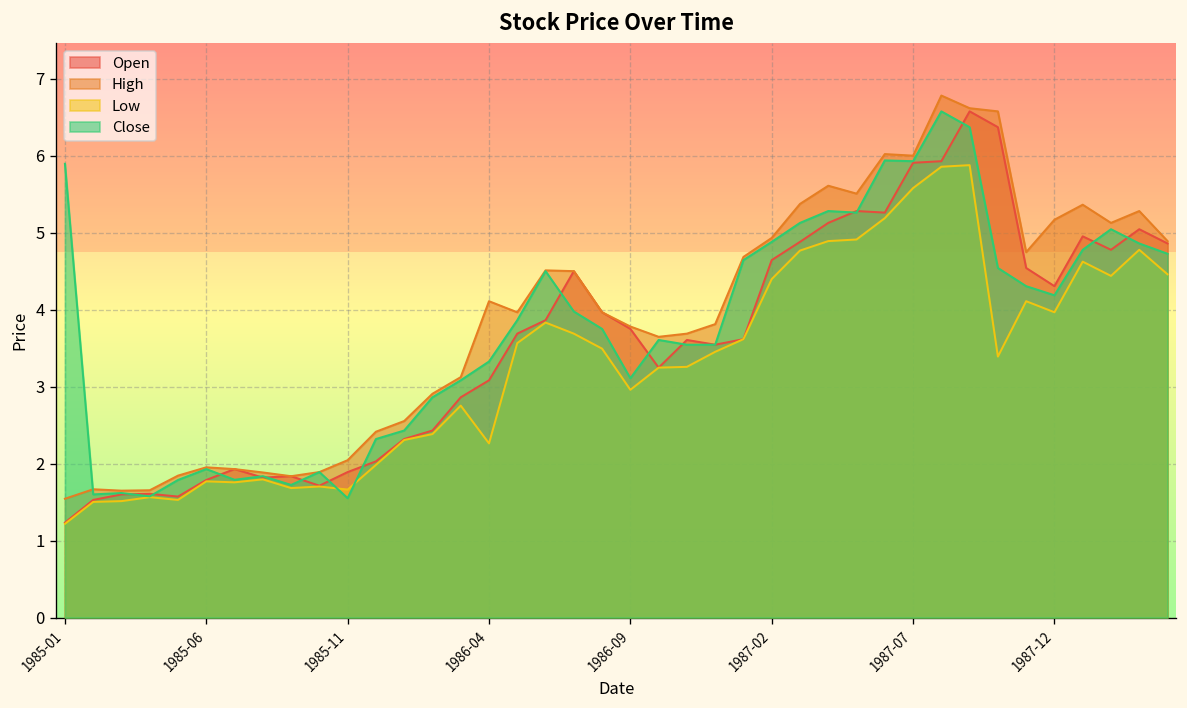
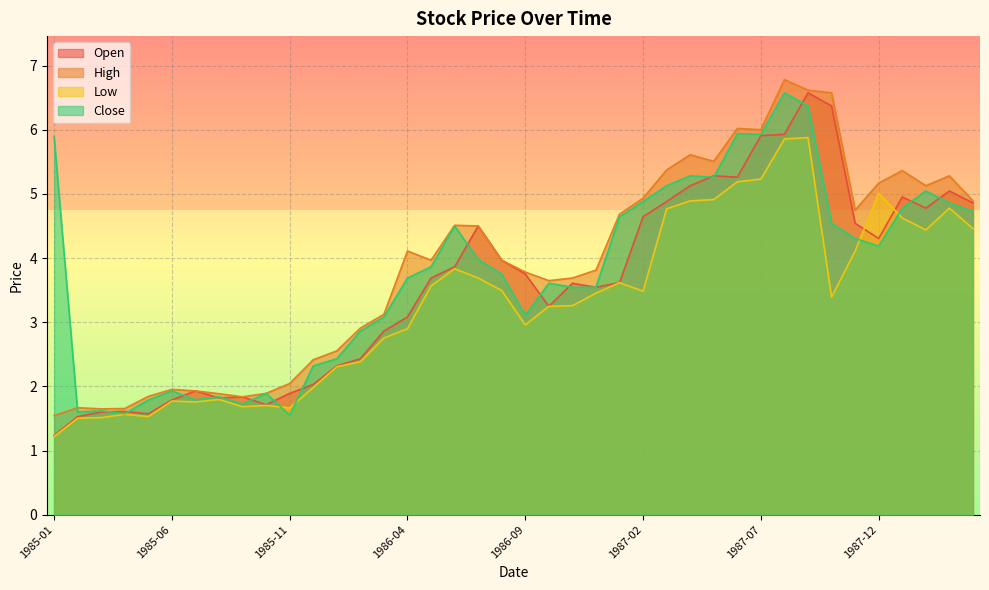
Low, 1986-04: 2.3 -> 2.9
Close, 1986-04: 3.3 -> 3.7
Low, 1987-02: 4.4 -> 3.5
Low, 1987-07: 5.6 -> 5.2
Low, 1987-12: 4.0 -> 5.0
